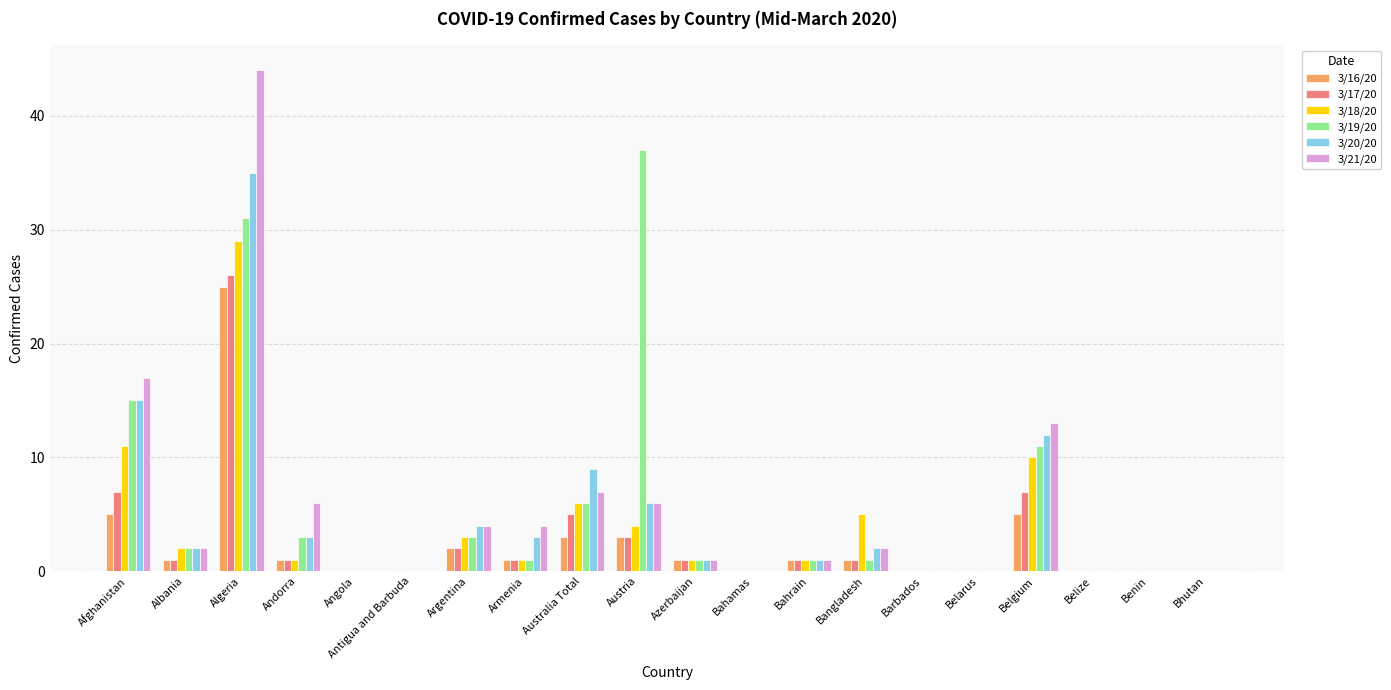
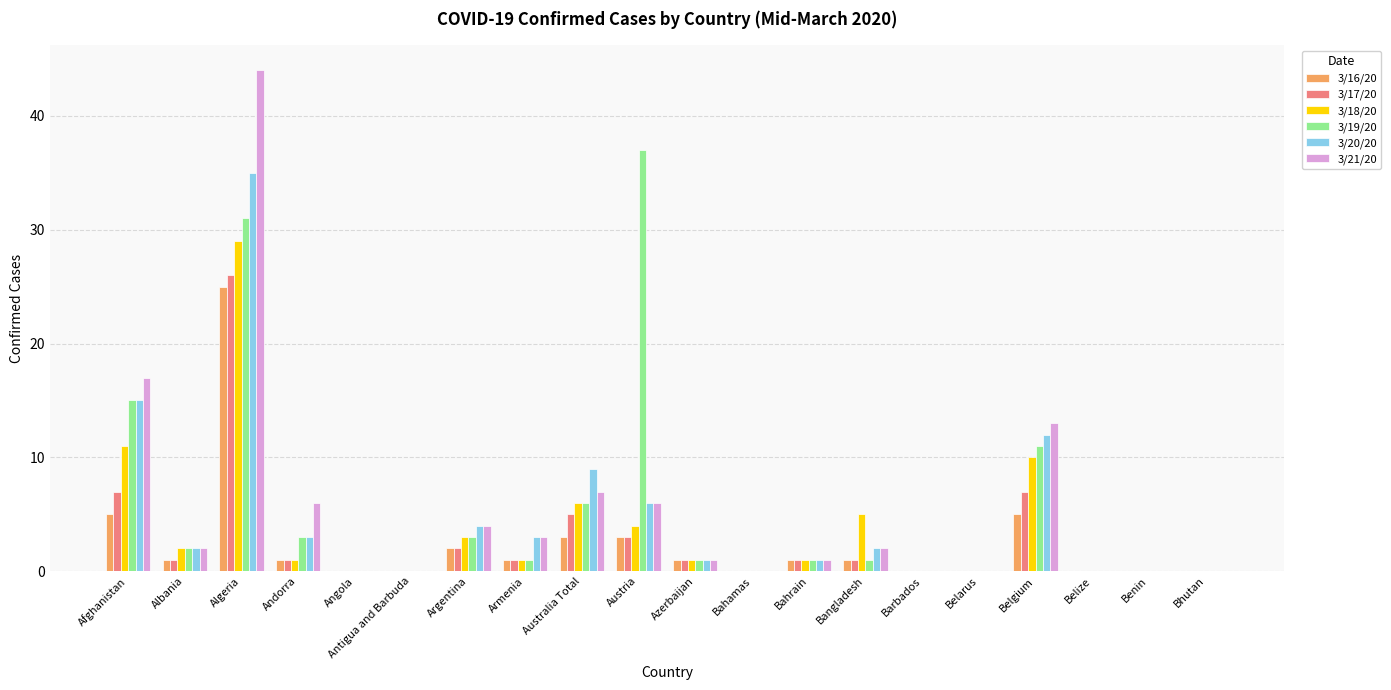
3/21/20, Armenia: 4 -> 3
